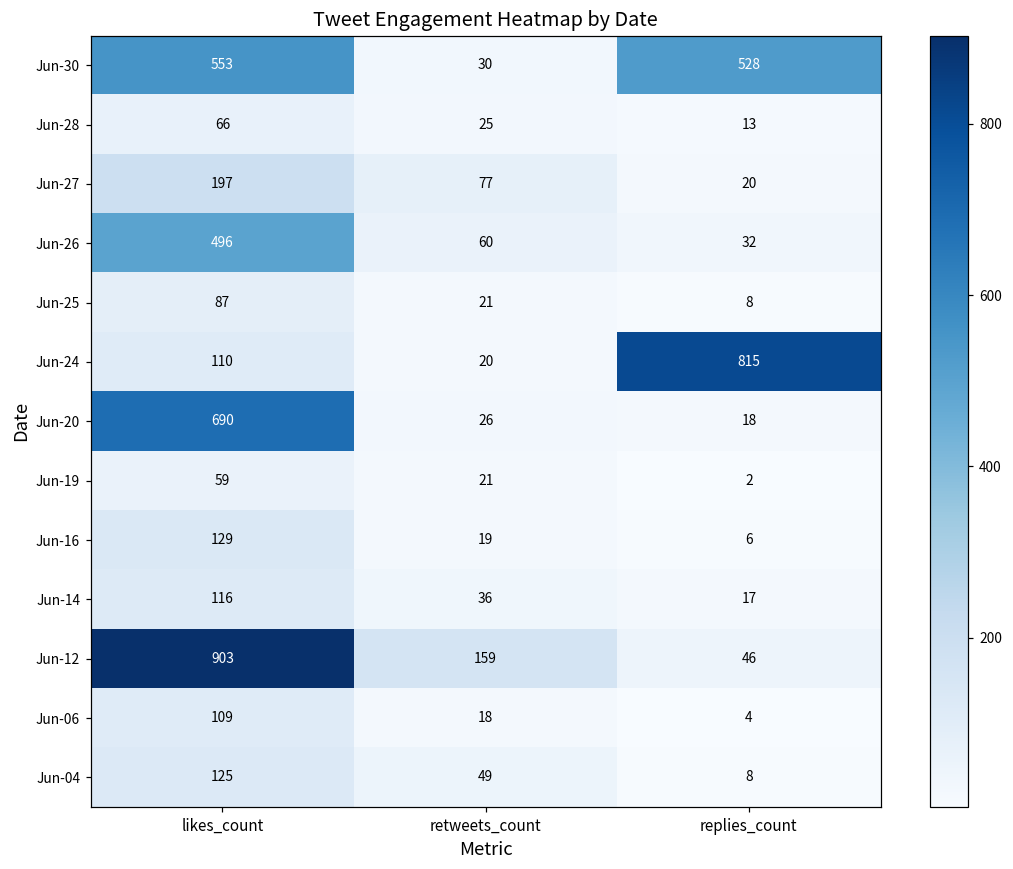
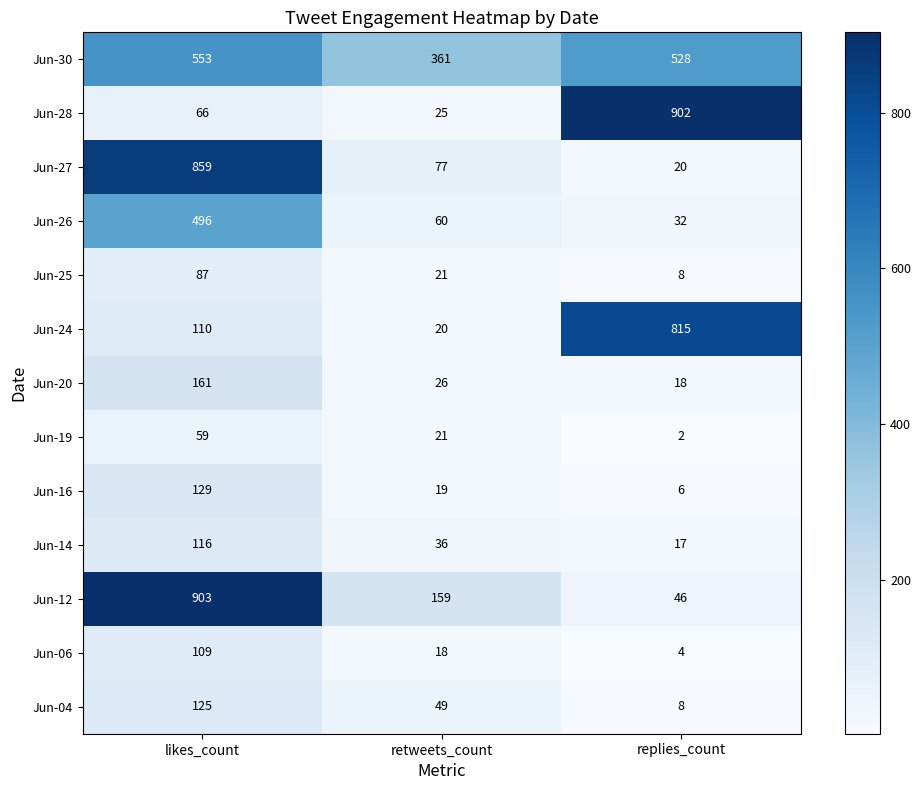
Jun-30, retweets_count: 30 -> 361
Jun-28, replies_count: 13 -> 902
Jun-27, likes_count: 197 -> 859
Jun-20, likes_count: 690 -> 161
